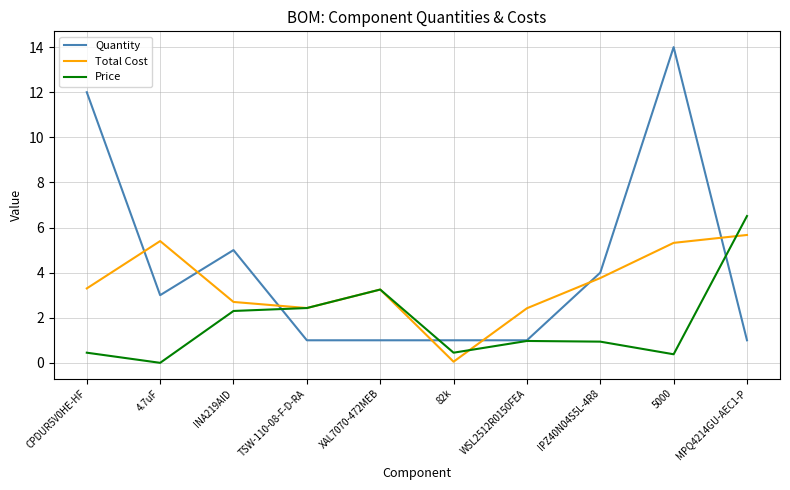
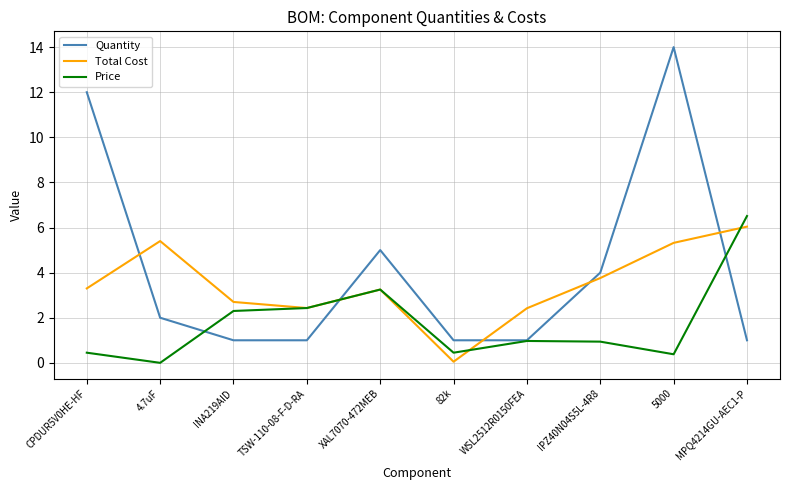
Quantity, 4.7uF: 3 -> 2
Quantity, INA219AID: 5 -> 1
Quantity, XAL7070-472MEB: 1 -> 5
Total Cost, MPQ4214GU-AEC1-P: 5.7 -> 6.0
